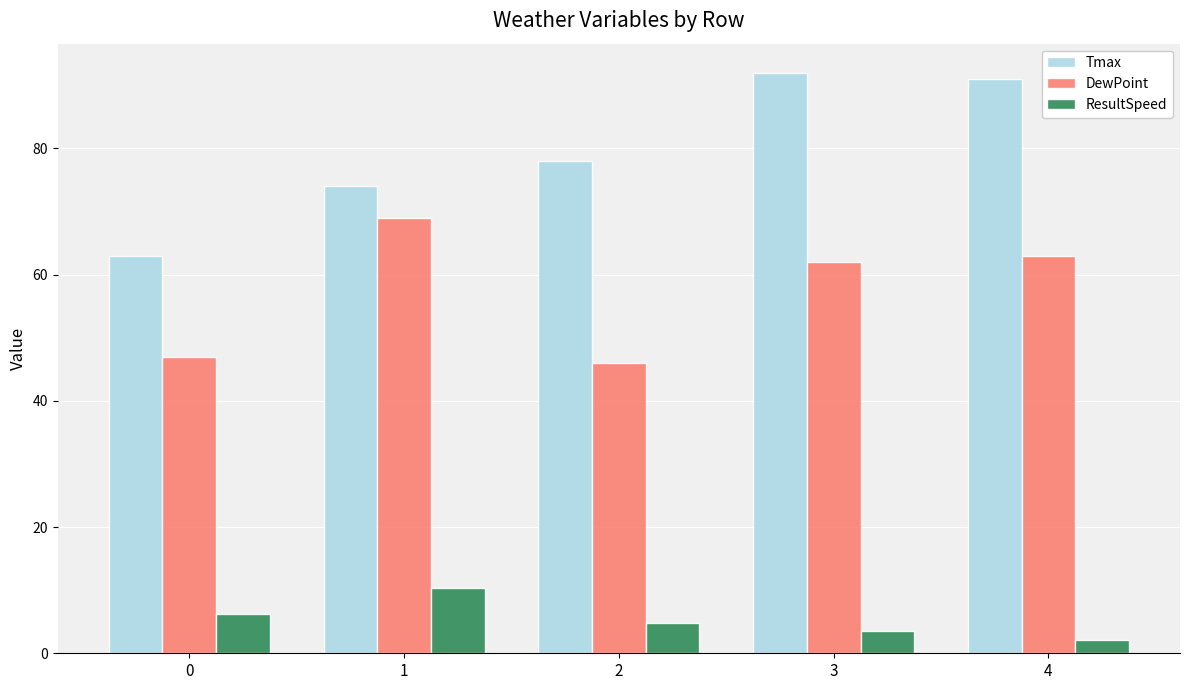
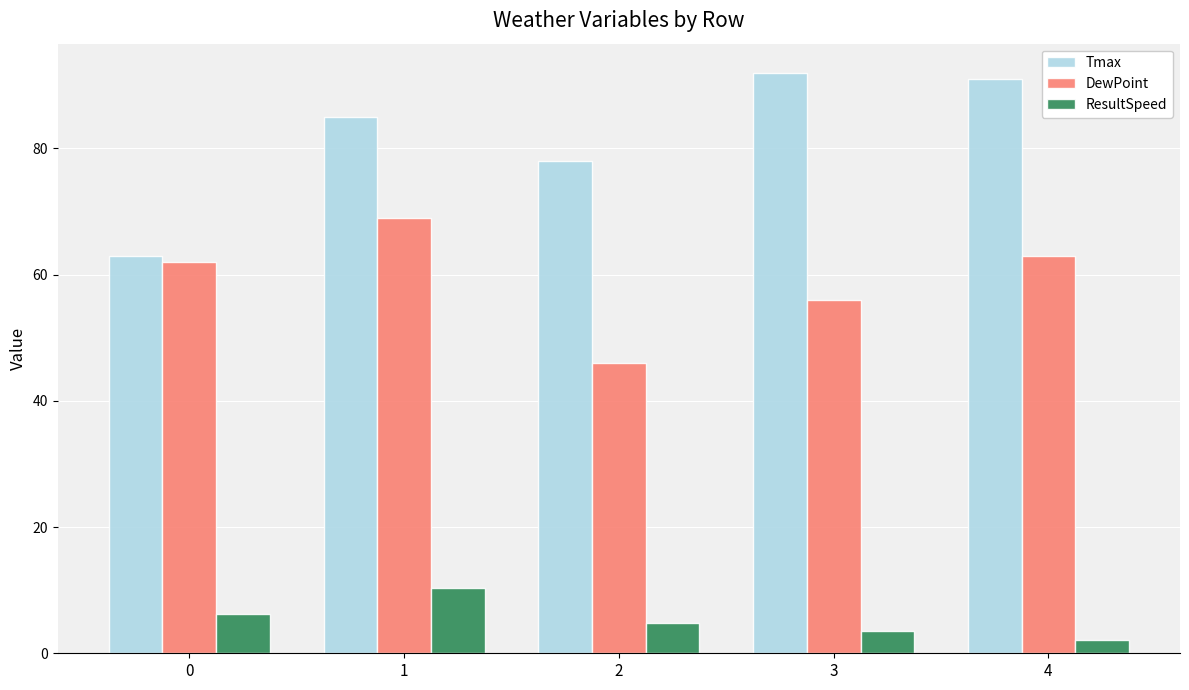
DewPoint, 0: 47 -> 62
Tmax, 1: 74 -> 85
DewPoint, 3: 62 -> 56
